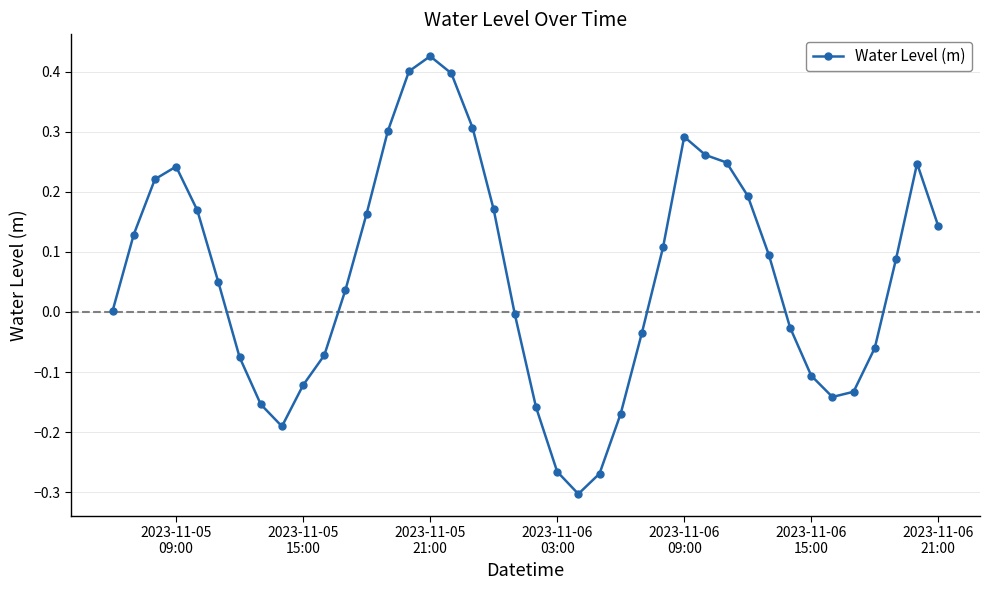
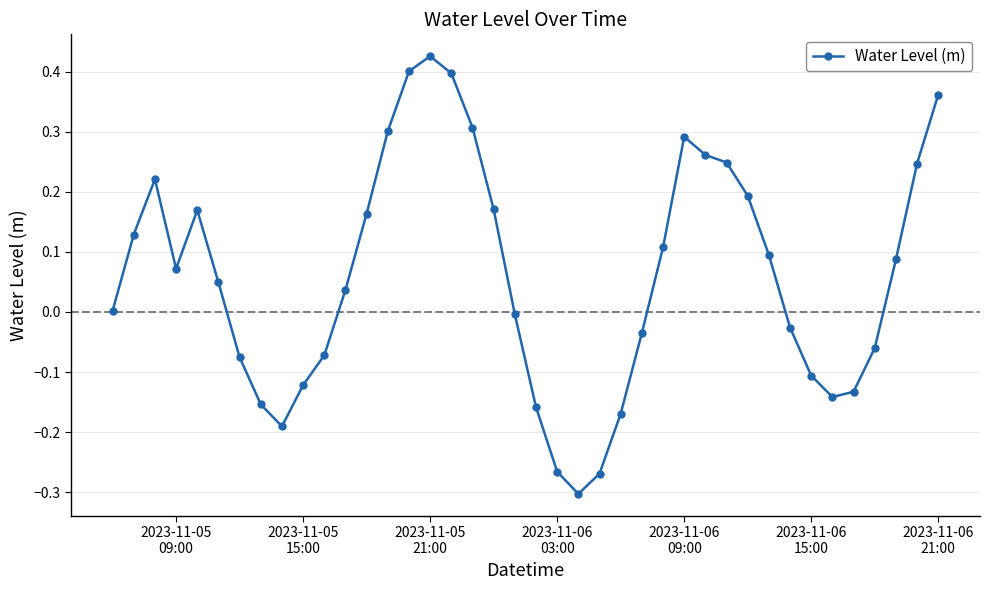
2023-11-05 09:00: 0.24 -> 0.07
2023-11-06 21:00: 0.14 -> 0.36
